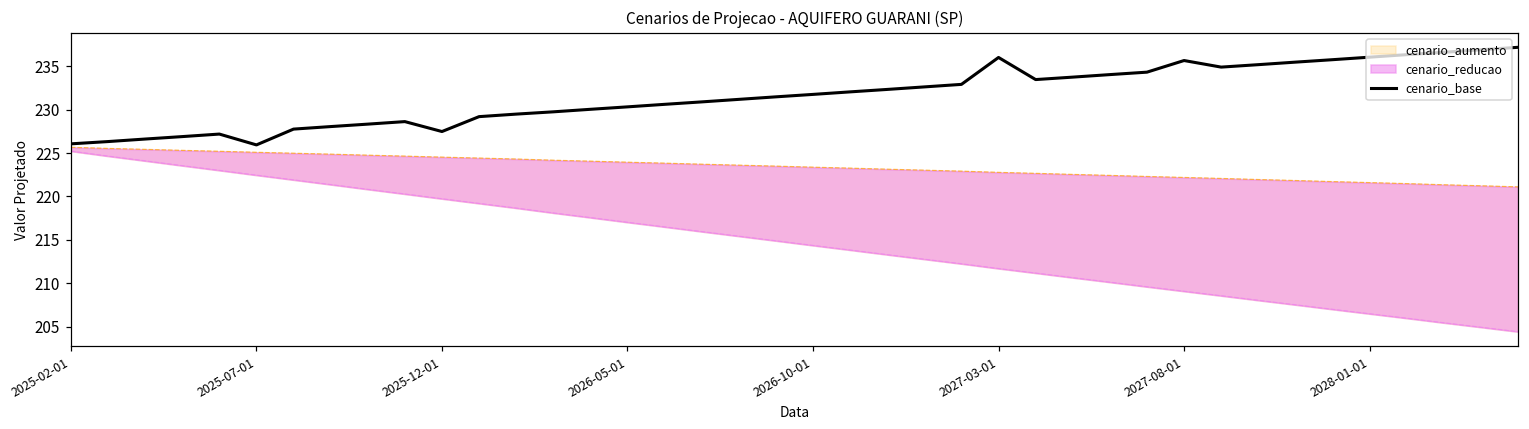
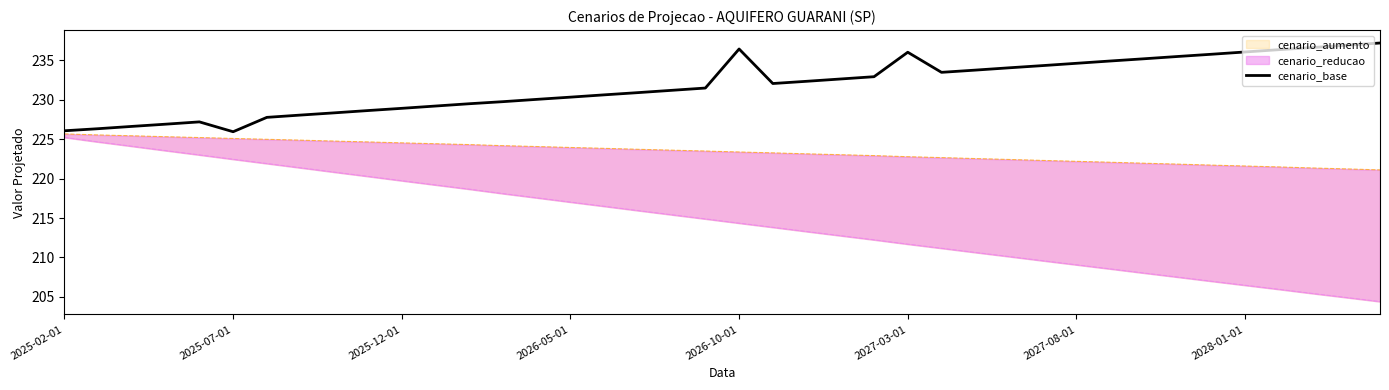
cenario_base, 2025-12-01: 227 -> 229
cenario_base, 2026-10-01: 232 -> 236
cenario_base, 2027-08-01: 236 -> 235
